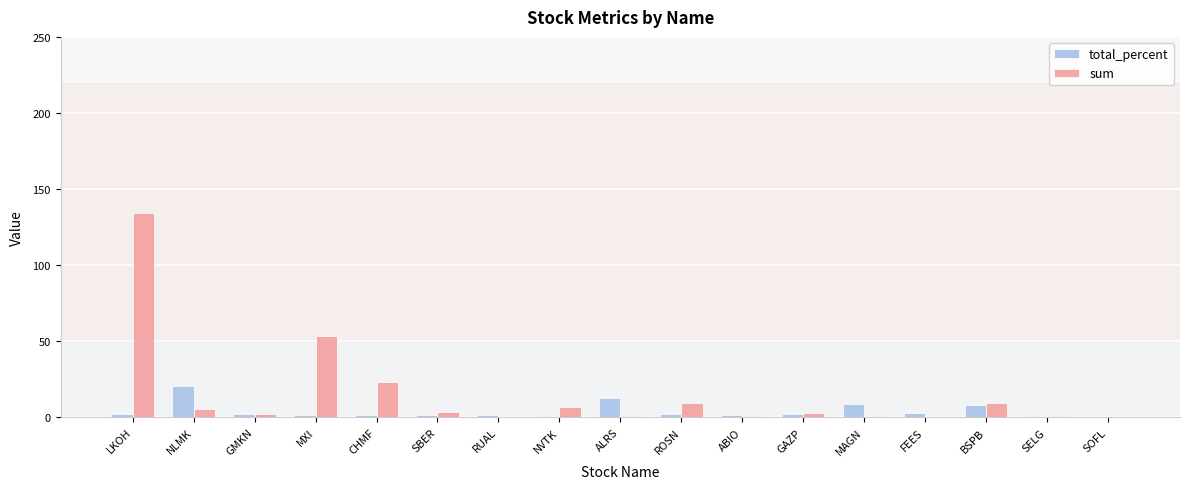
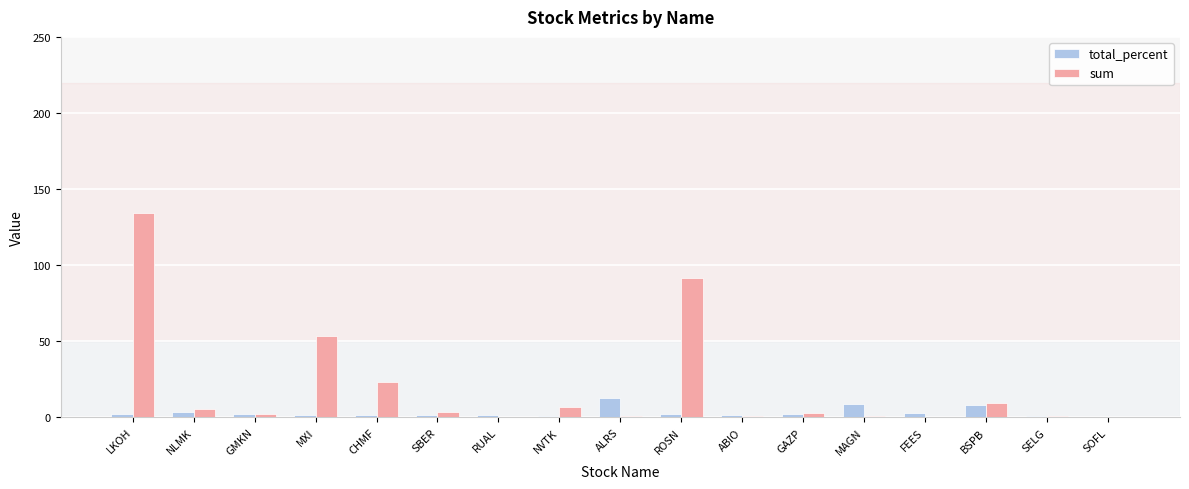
total_percent, NLMK: 21 -> 3
sum, ROSN: 10 -> 92
